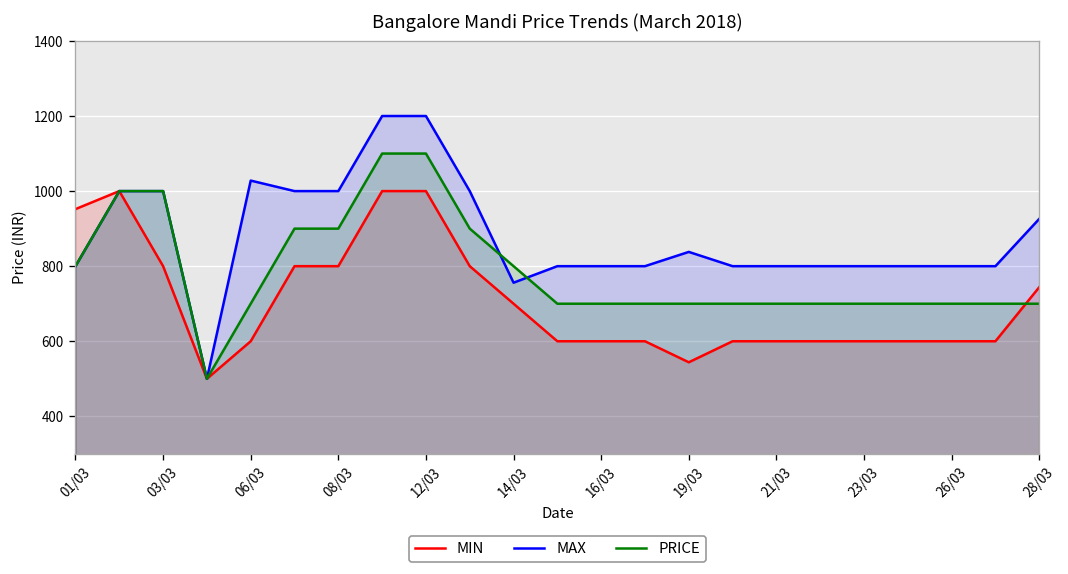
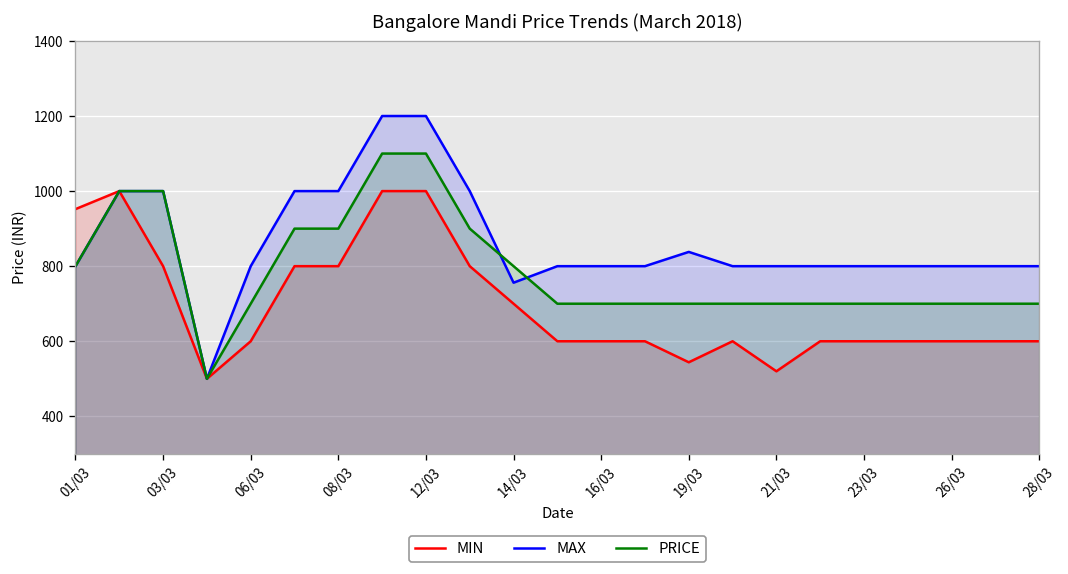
MAX, 06/03: 1030 -> 800
MIN, 21/03: 600 -> 520
MIN, 28/03: 740 -> 600
MAX, 28/03: 930 -> 800
